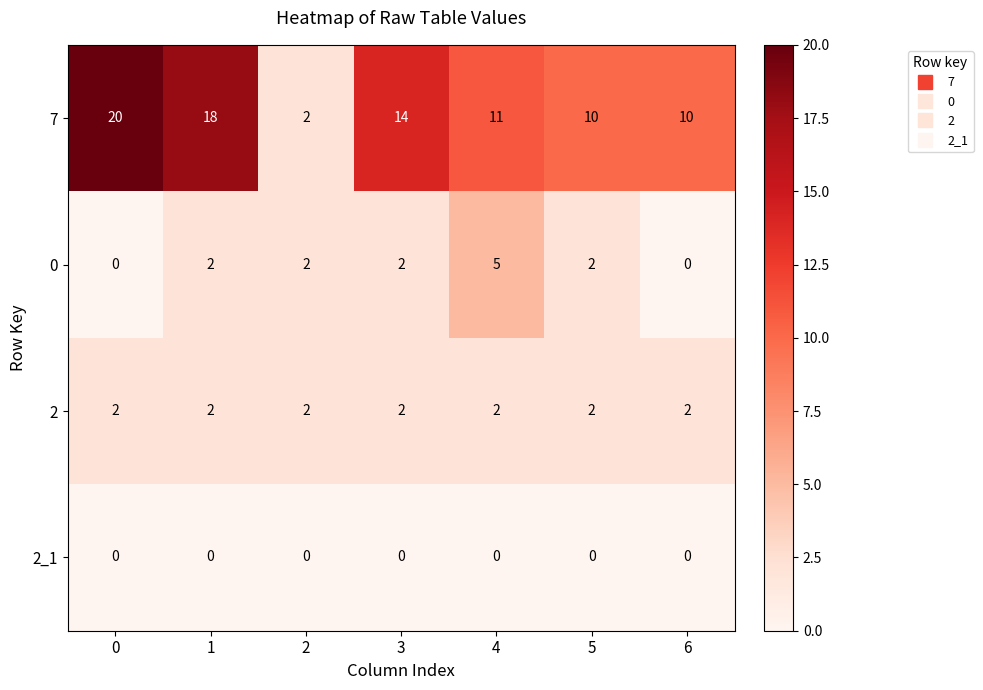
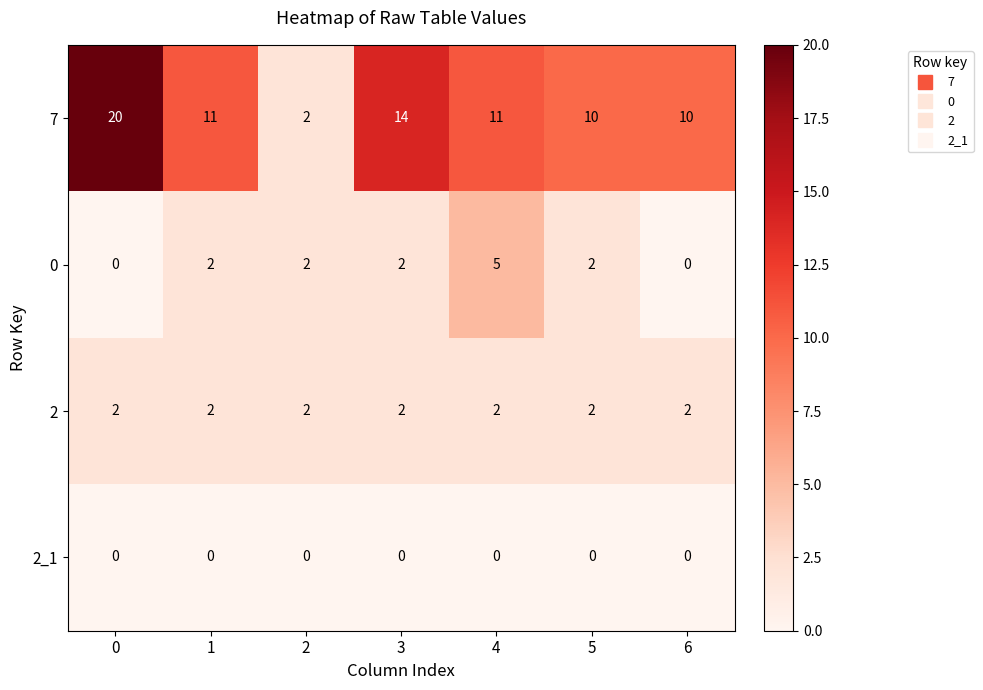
7, 1: 18 -> 11
